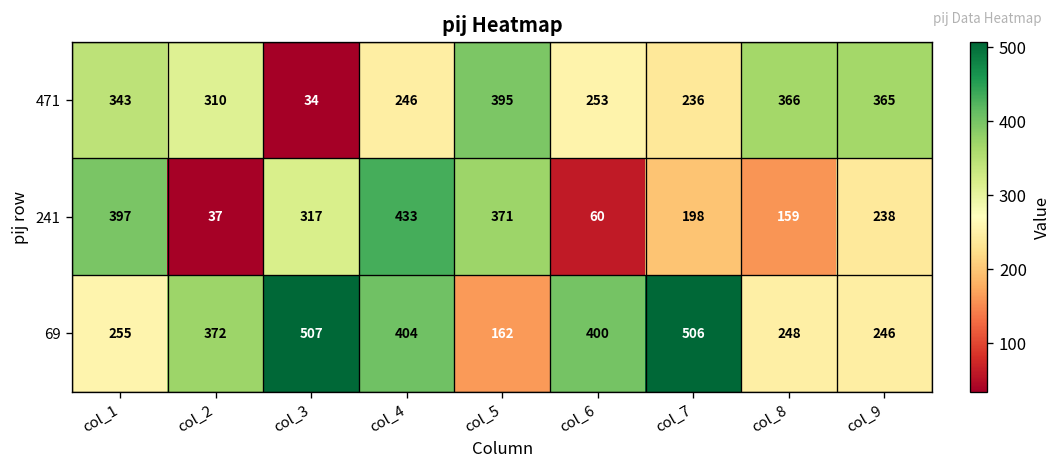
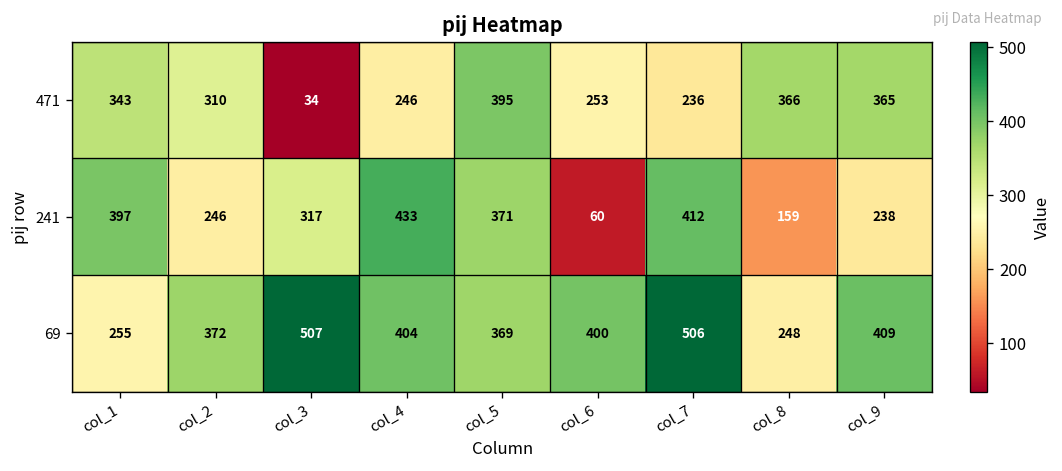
241, col_2: 37 -> 246
241, col_7: 198 -> 412
69, col_5: 162 -> 369
69, col_9: 246 -> 409
